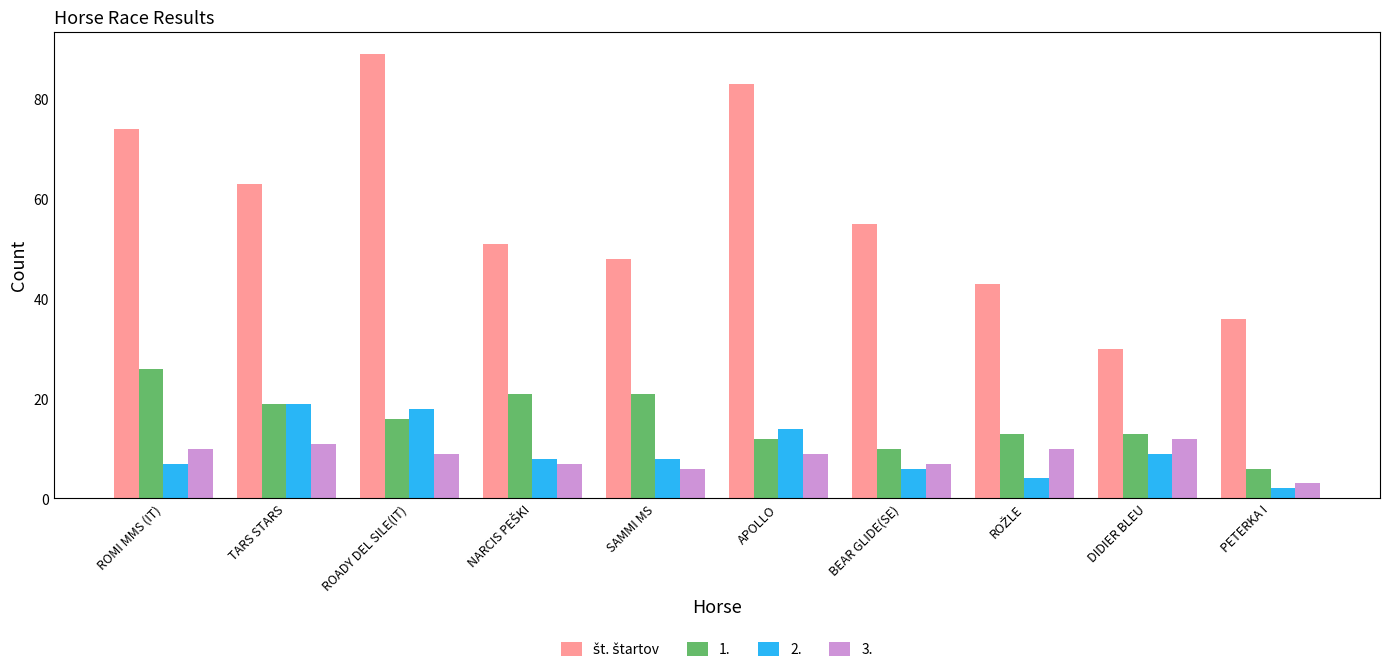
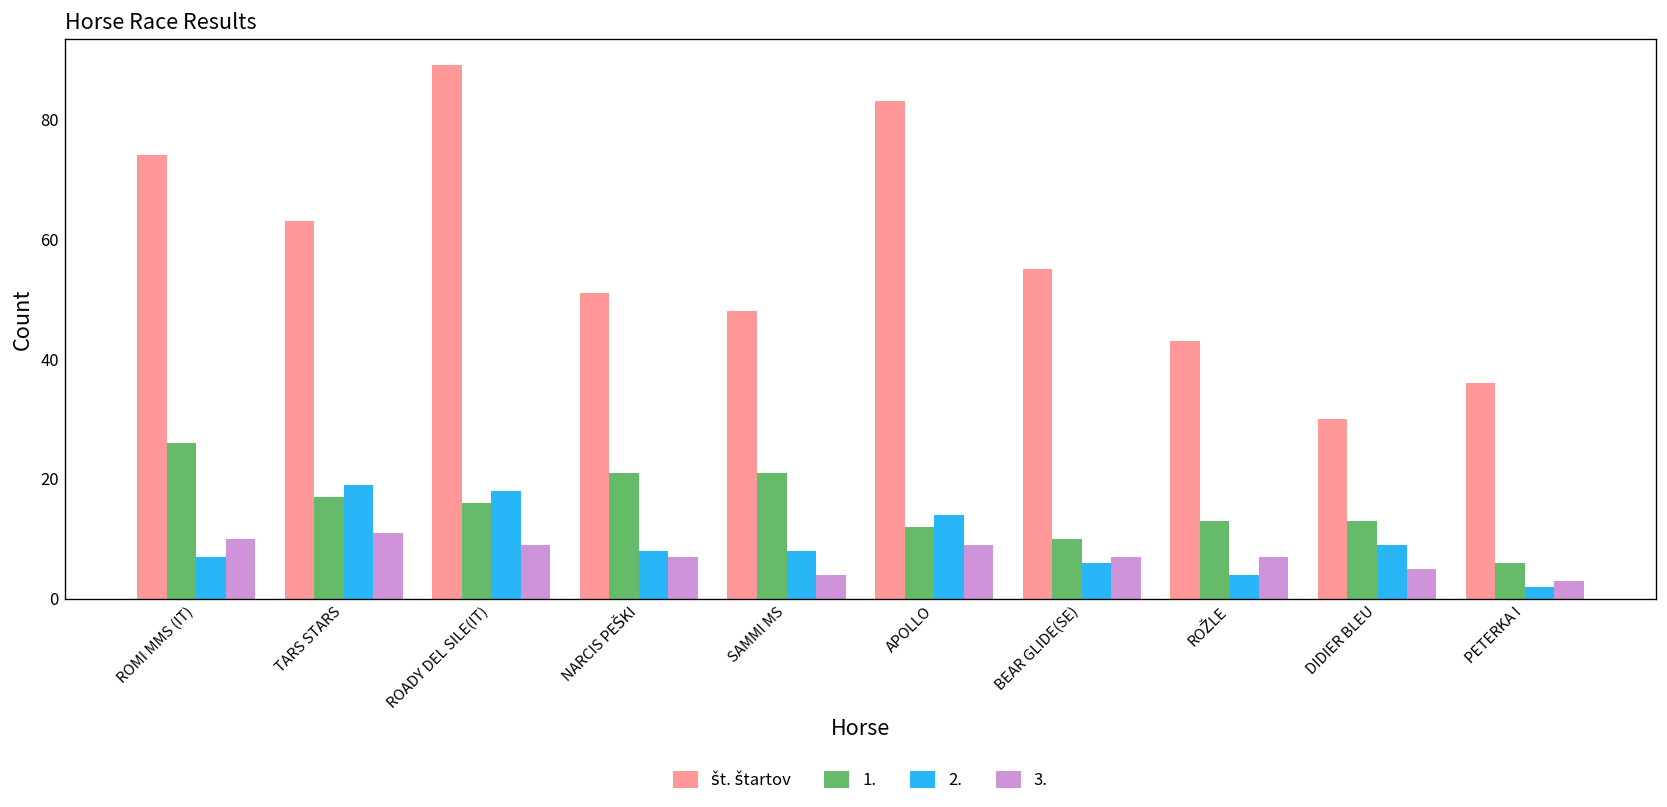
1., TARS STARS: 19 -> 17
3., SAMMI MS: 6 -> 4
3., ROŽLE: 10 -> 7
3., DIDIER BLEU: 12 -> 5
